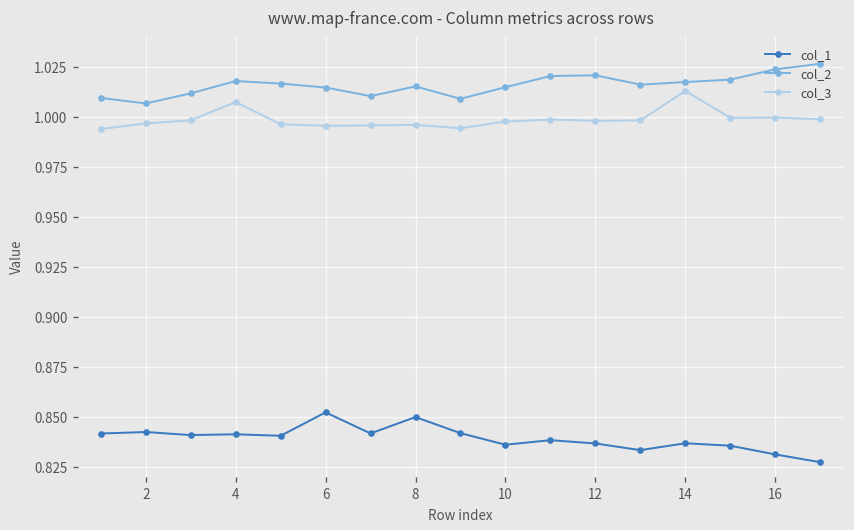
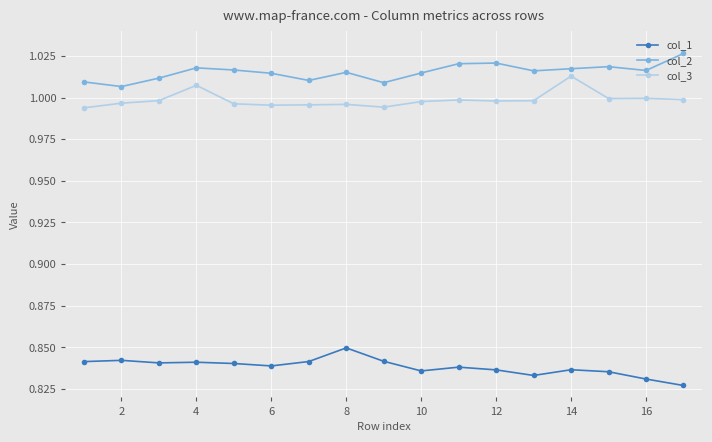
col_1, 6: 0.852 -> 0.839
col_2, 16: 1.024 -> 1.016
